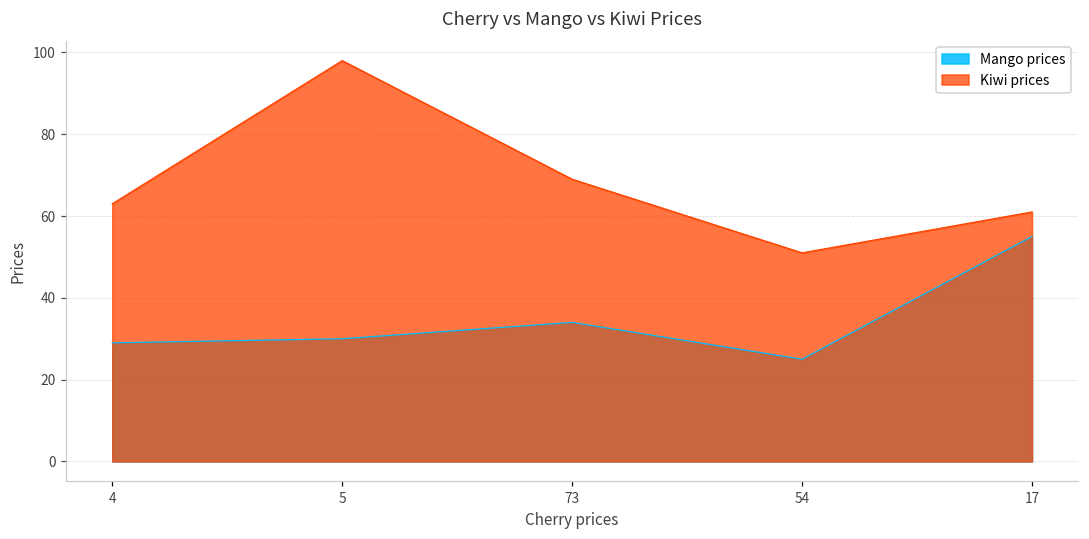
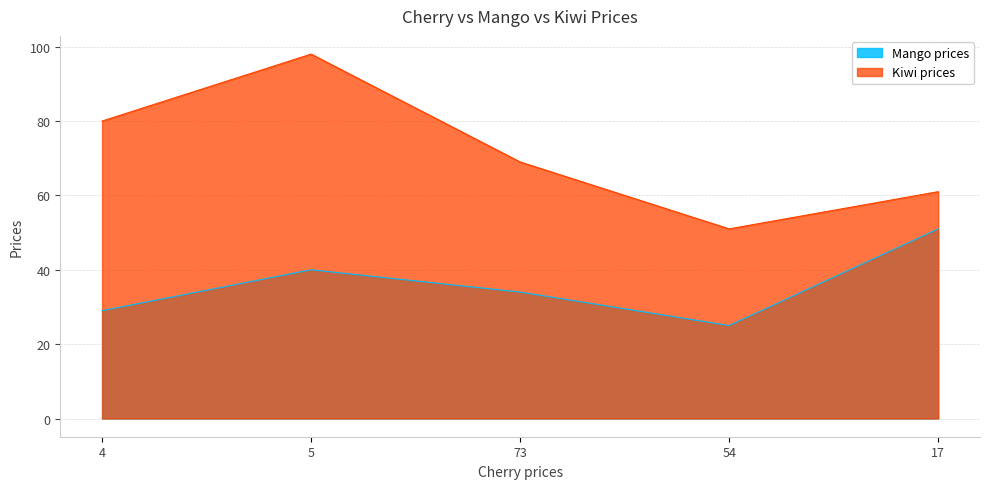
Kiwi prices, 4: 63 -> 80
Mango prices, 5: 30 -> 40
Mango prices, 17: 55 -> 51
